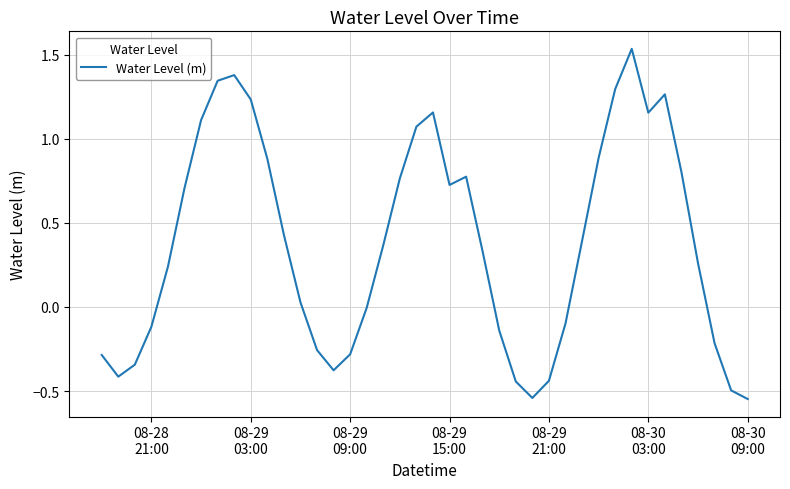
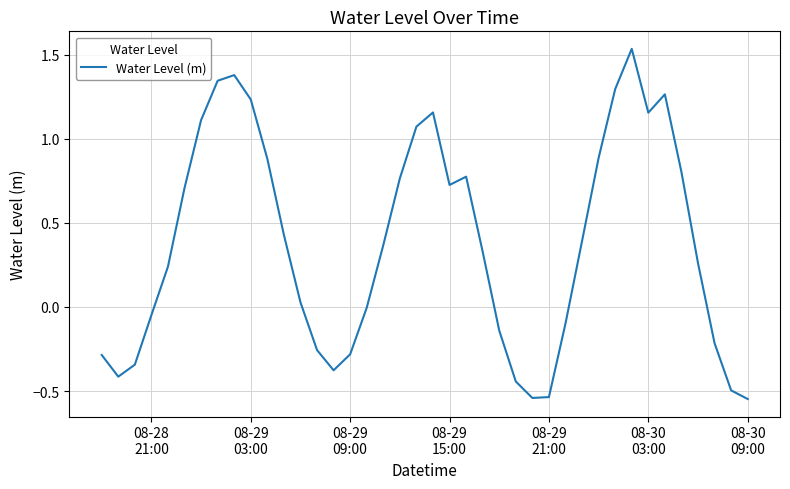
08-28 21:00: -0.12 -> -0.05
08-29 21:00: -0.44 -> -0.54
